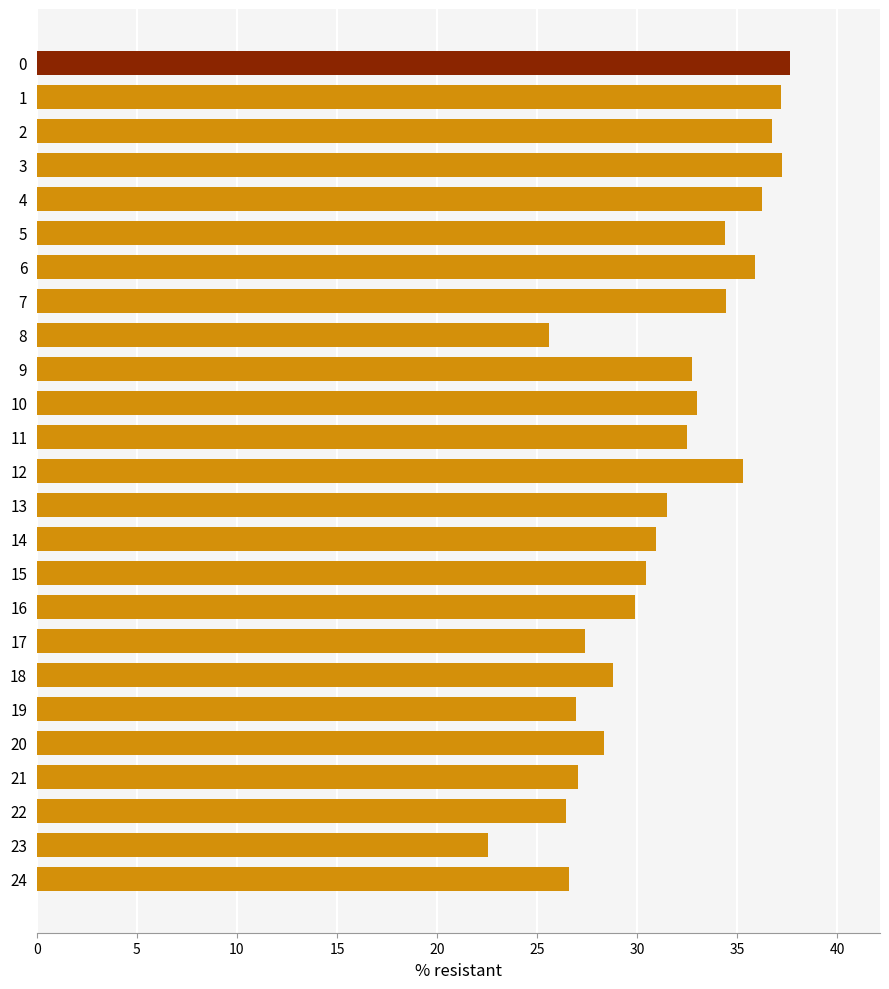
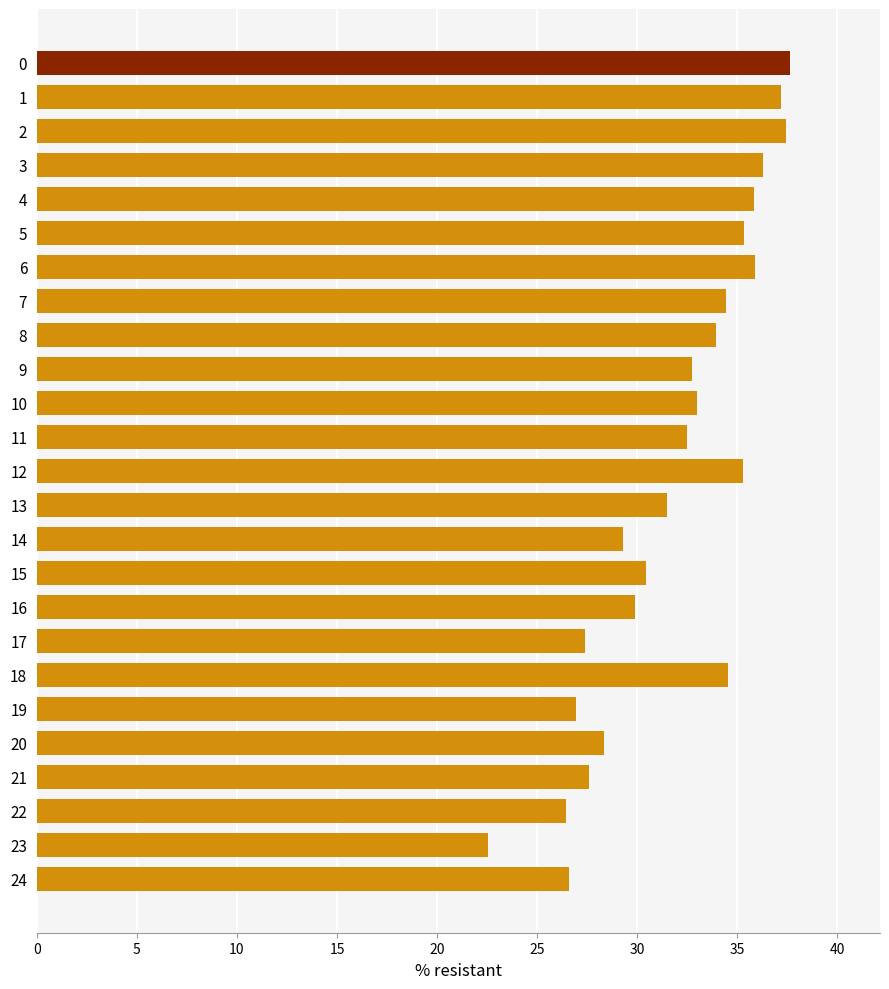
2: 36.7 -> 37.5
3: 37.3 -> 36.3
4: 36.2 -> 35.8
5: 34.4 -> 35.4
8: 25.6 -> 33.9
14: 31.0 -> 29.3
18: 28.8 -> 34.5
21: 27.1 -> 27.6
